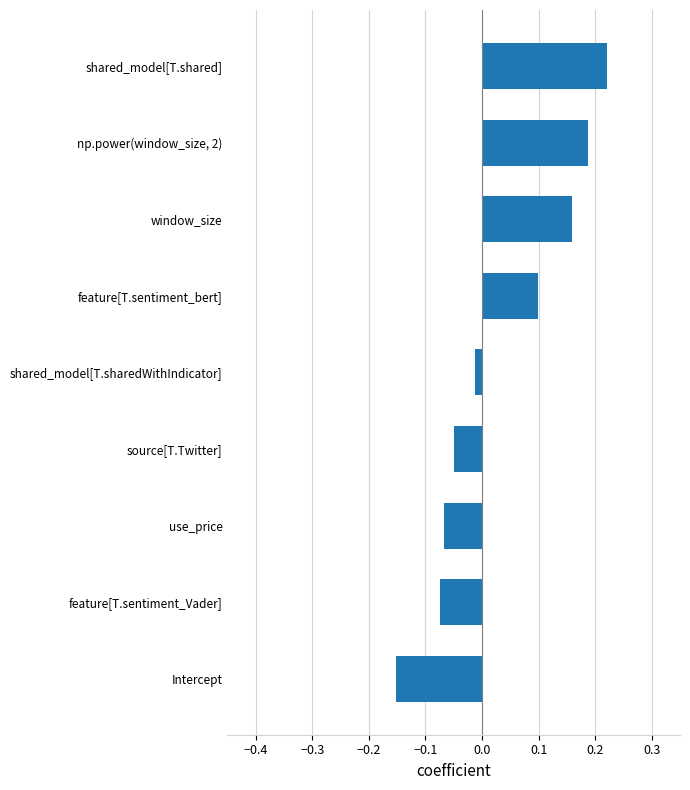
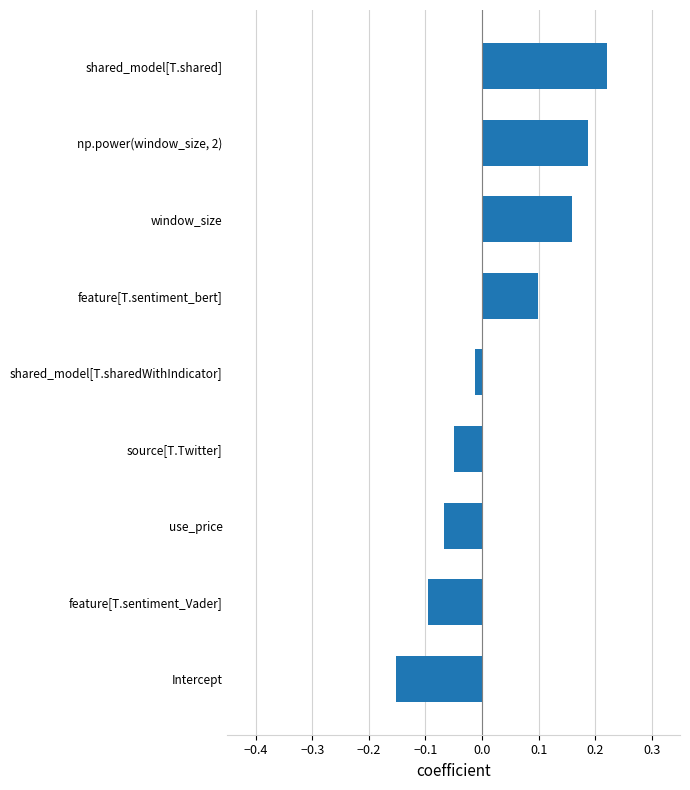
feature[T.sentiment_Vader]: -0.08 -> -0.10
